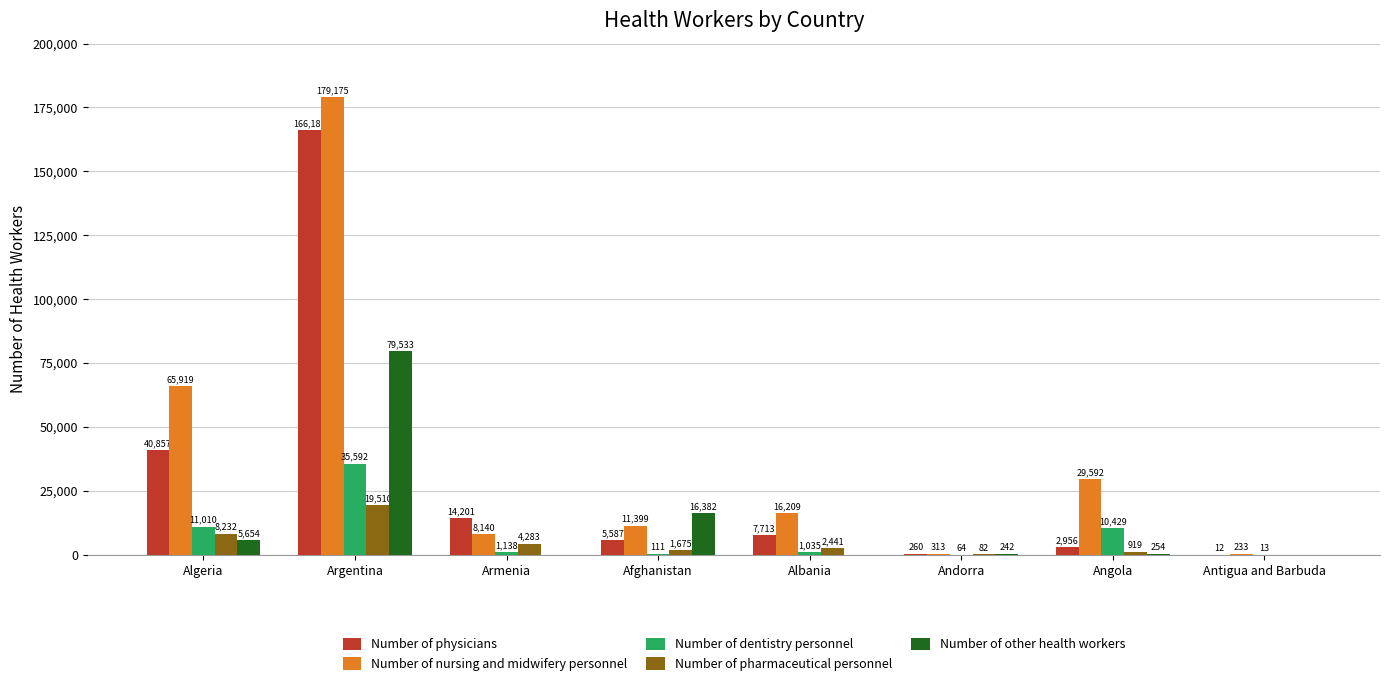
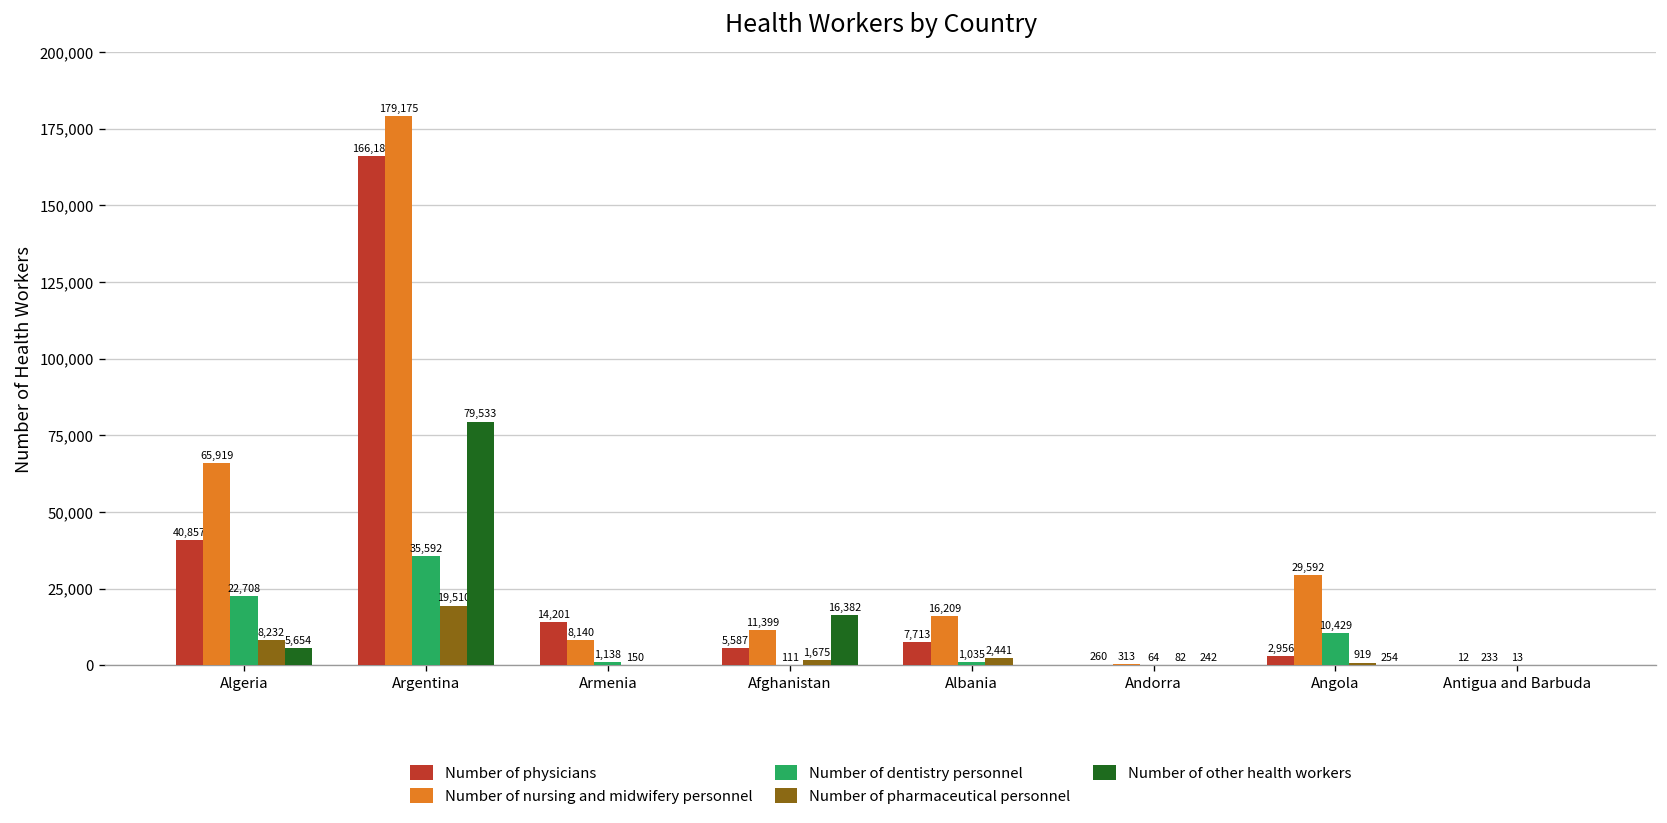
Number of dentistry personnel, Algeria: 11,010 -> 22,708
Number of pharmaceutical personnel, Armenia: 4,283 -> 150
